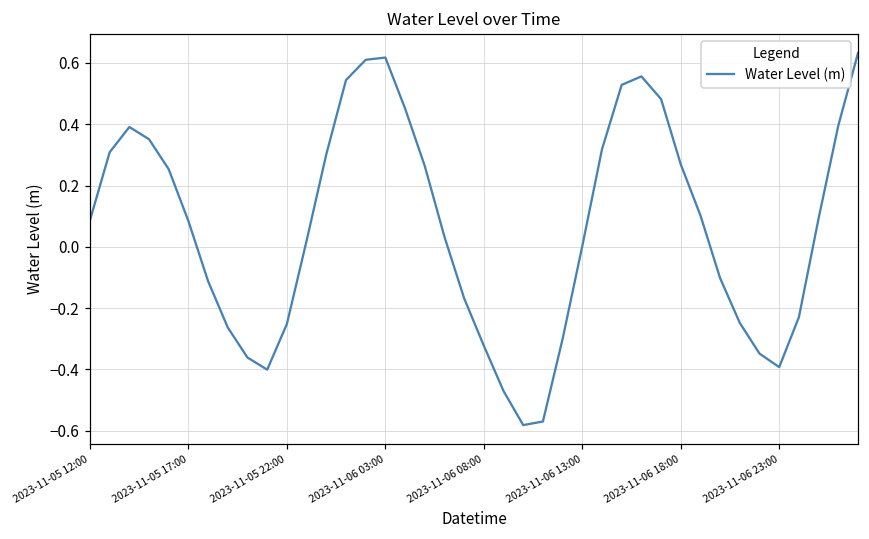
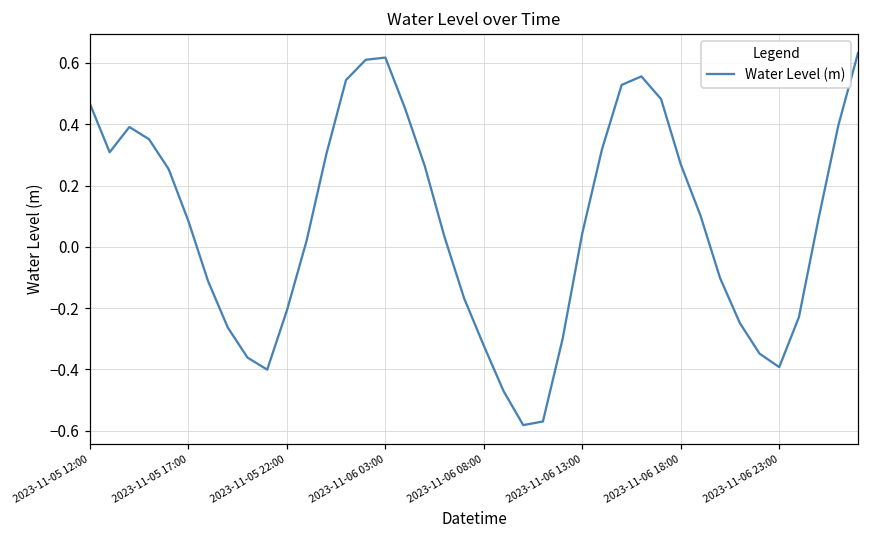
2023-11-05 12:00: 0.09 -> 0.47
2023-11-05 22:00: -0.25 -> -0.21
2023-11-06 13:00: 0.00 -> 0.04
